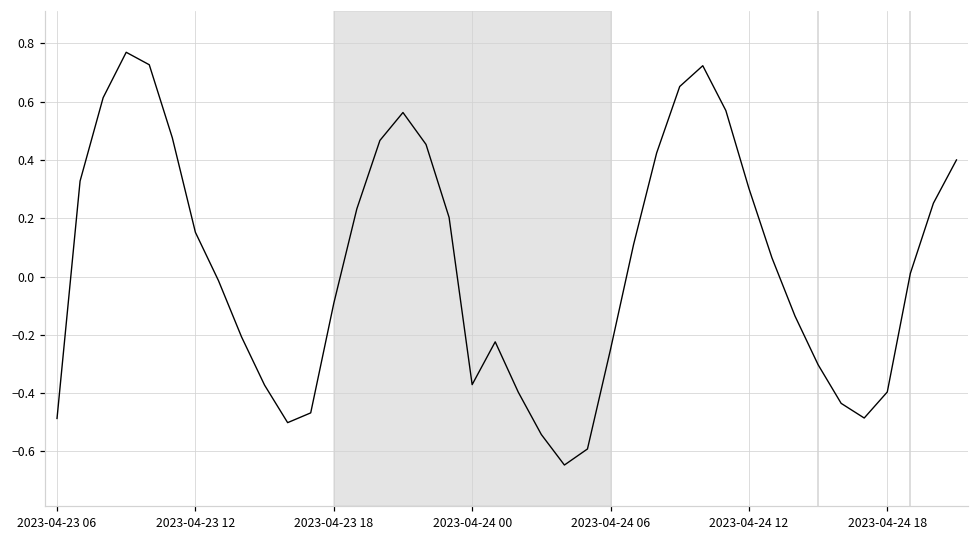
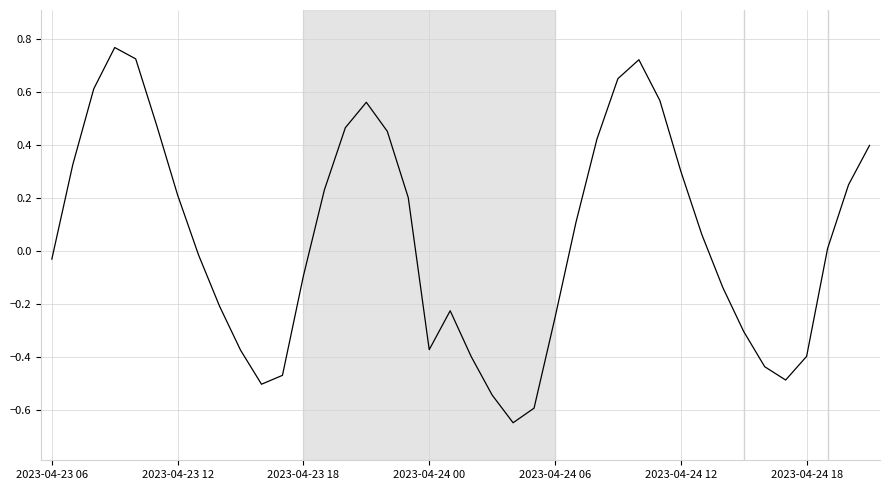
2023-04-23 06: -0.49 -> -0.03
2023-04-23 12: 0.15 -> 0.21
